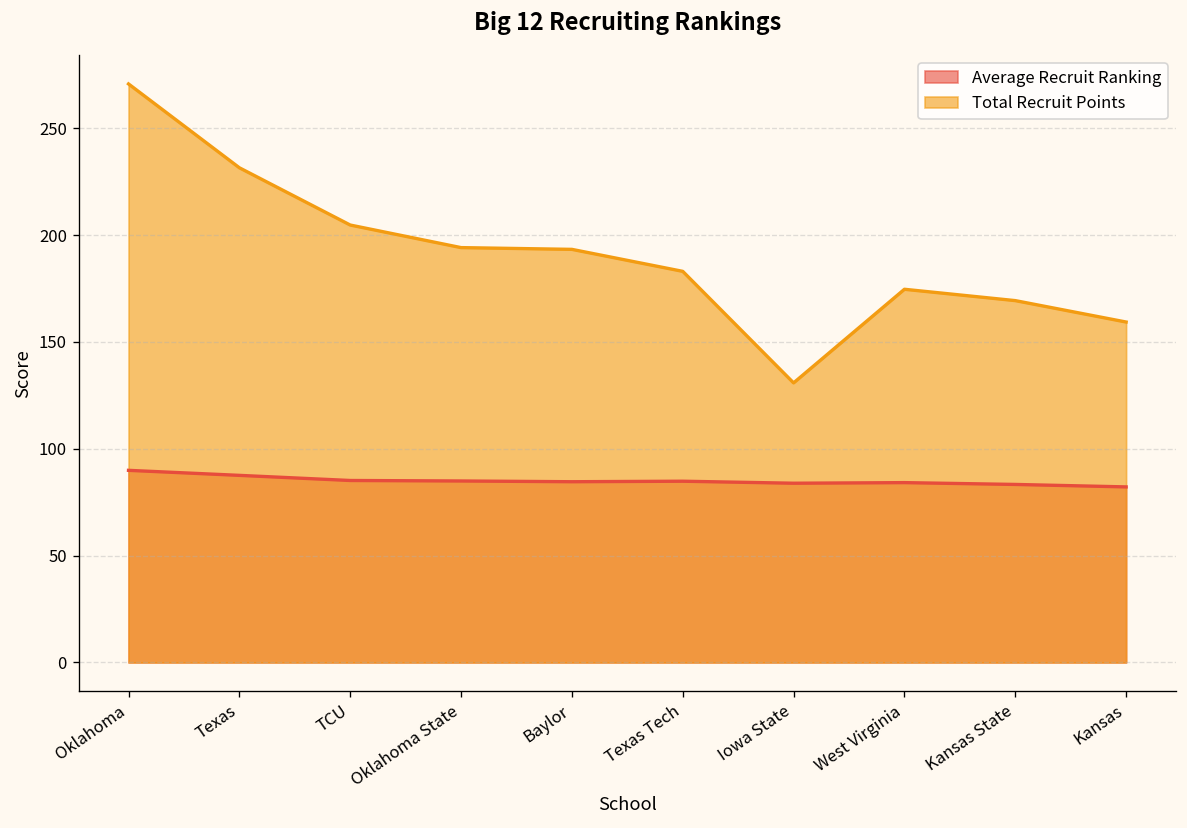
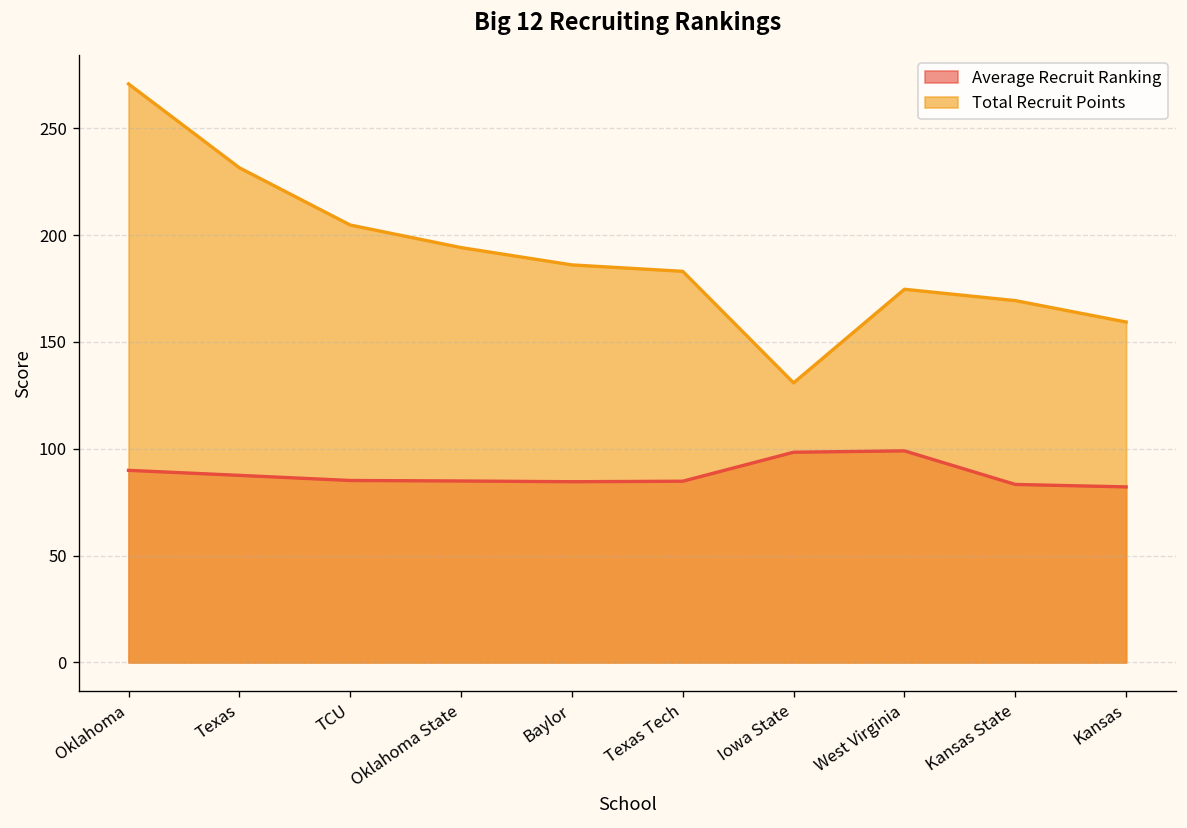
Total Recruit Points, Baylor: 193 -> 186
Average Recruit Ranking, Iowa State: 84 -> 98
Average Recruit Ranking, West Virginia: 84 -> 99
